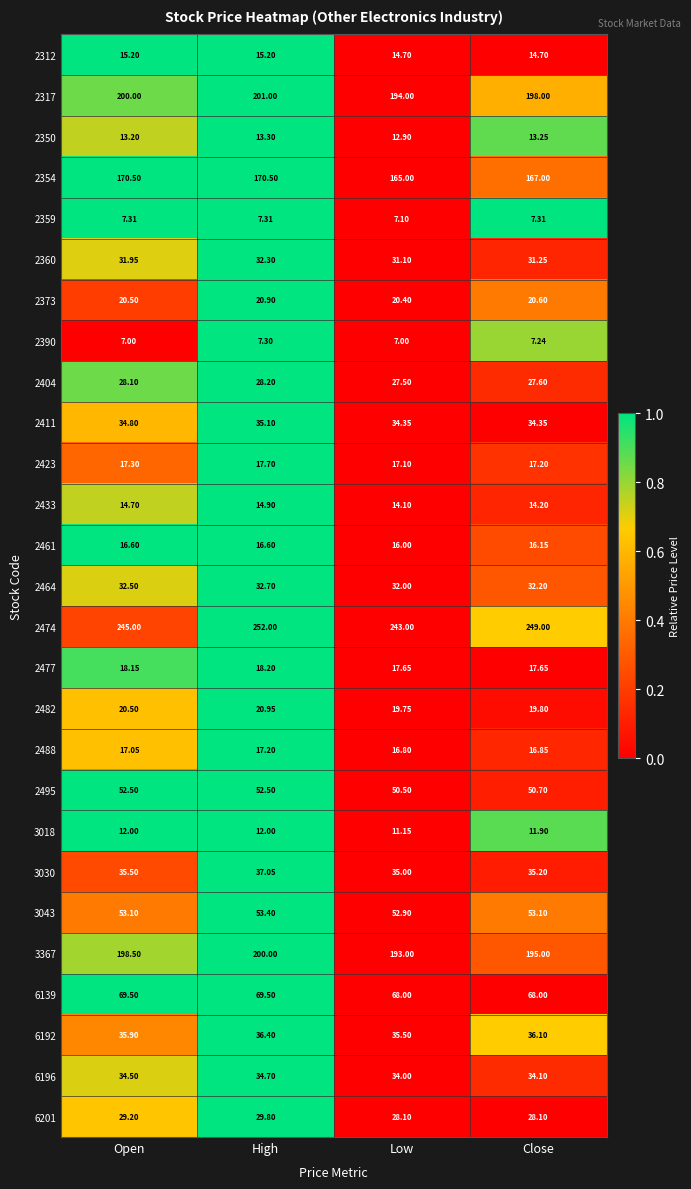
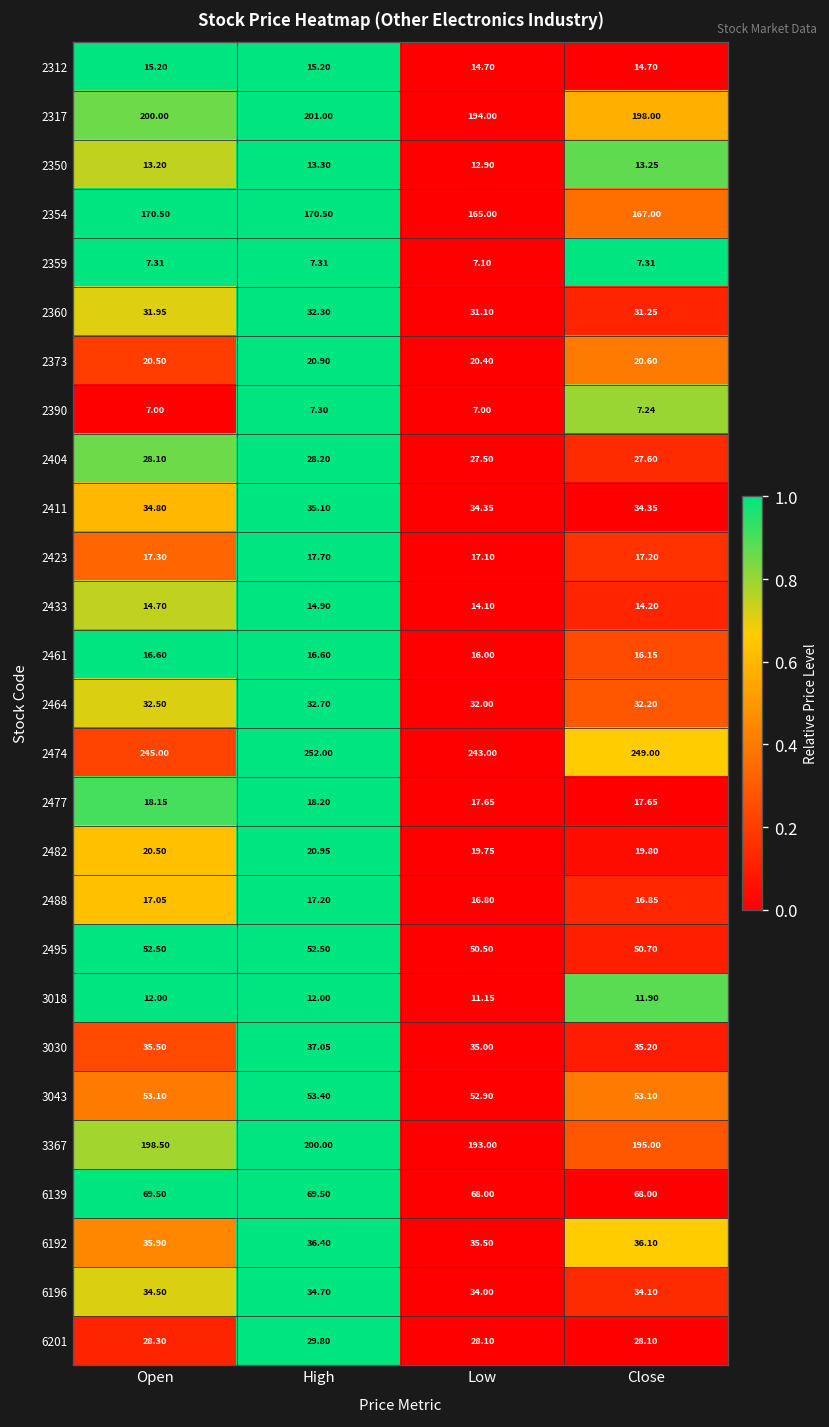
6201, Open: 29.20 -> 28.30
